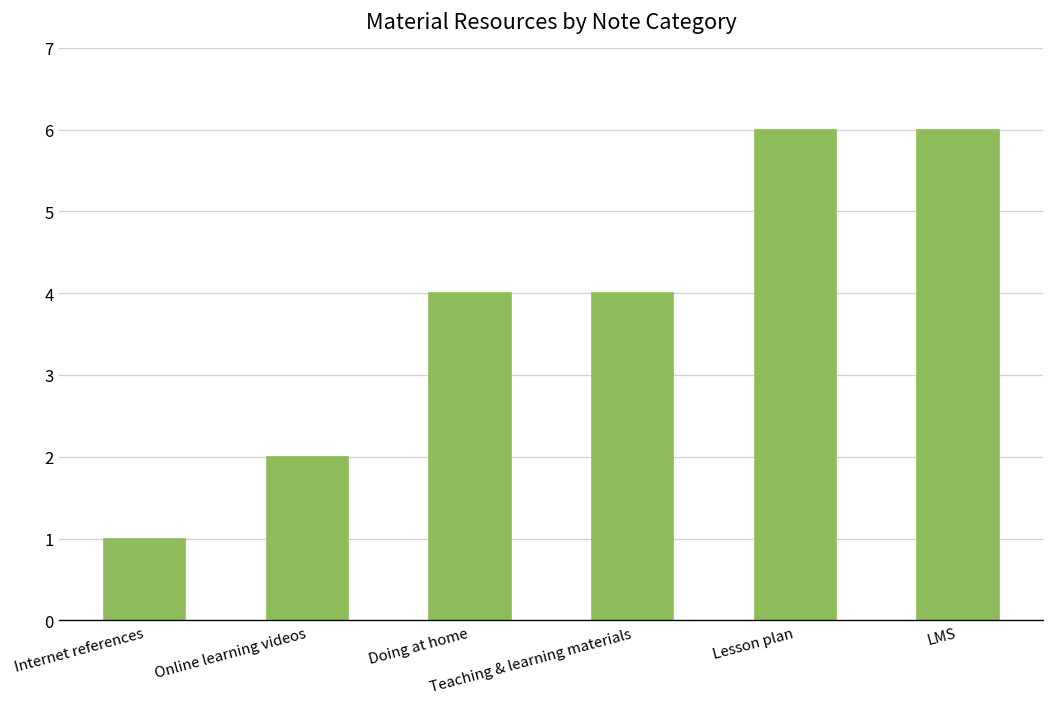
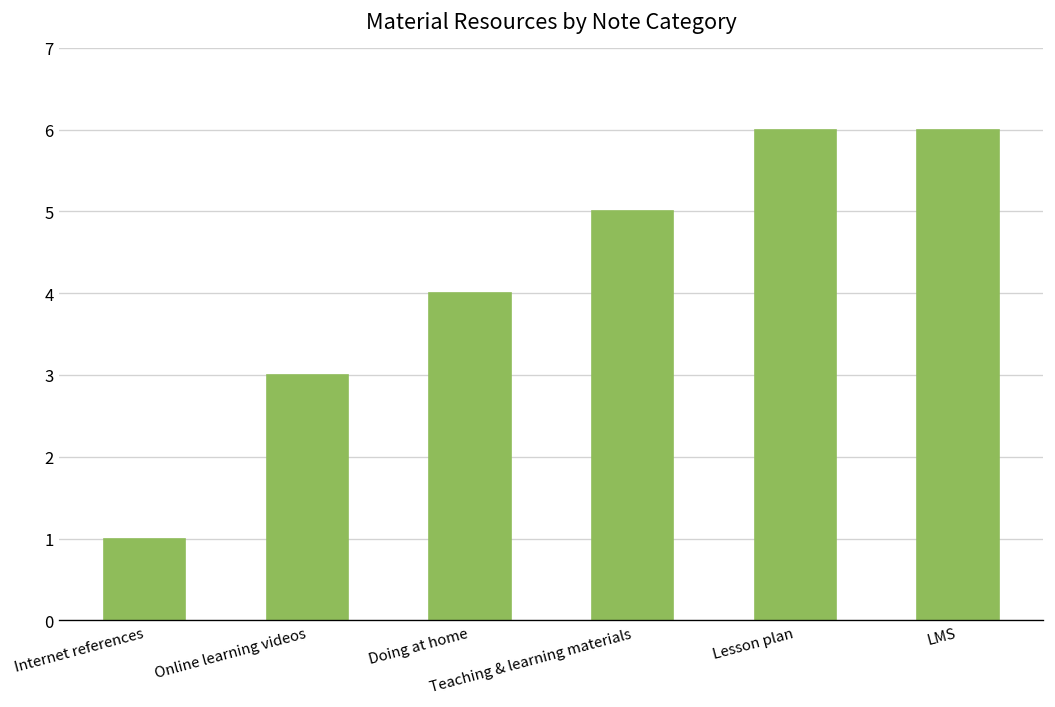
Online learning videos: 2 -> 3
Teaching & learning materials: 4 -> 5
